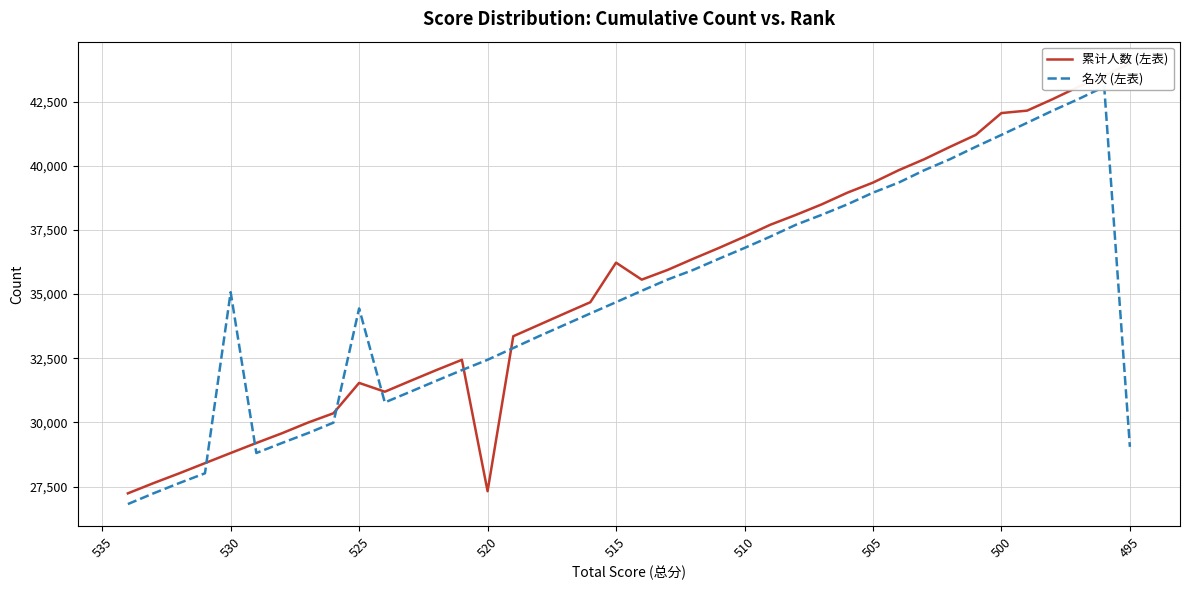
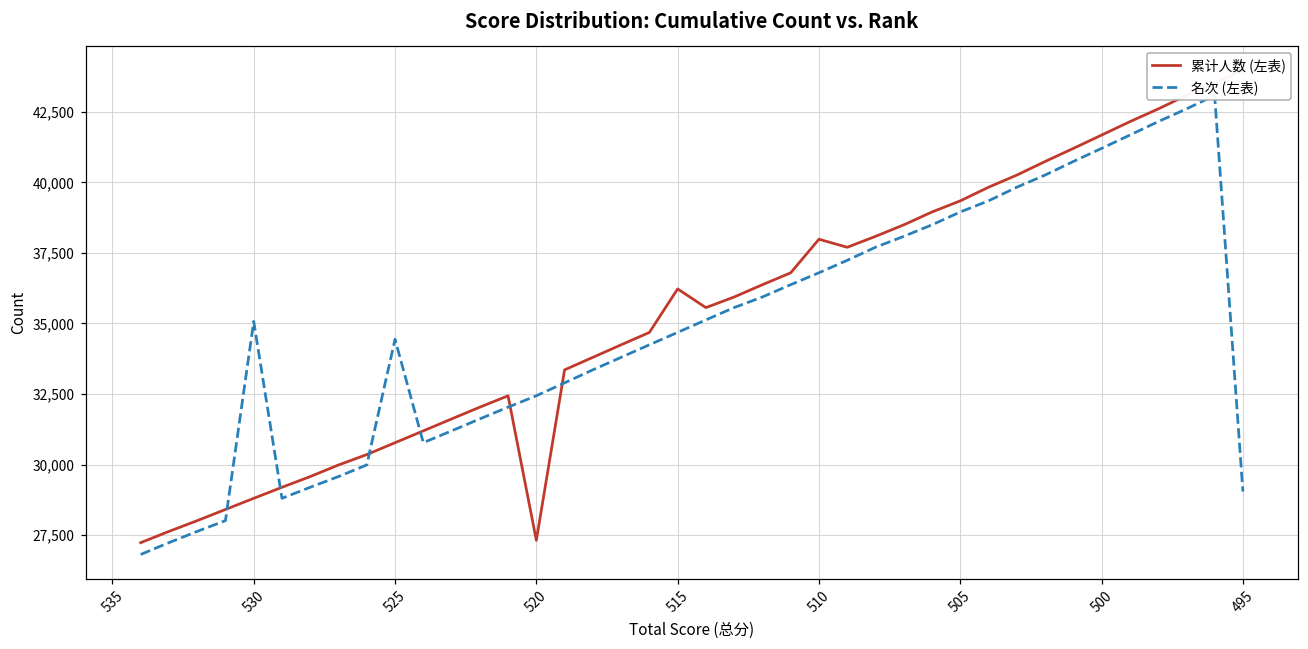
累计人数 (左表), 525: 31,500 -> 30,800
累计人数 (左表), 510: 37,200 -> 38,000
累计人数 (左表), 500: 42,100 -> 41,700
